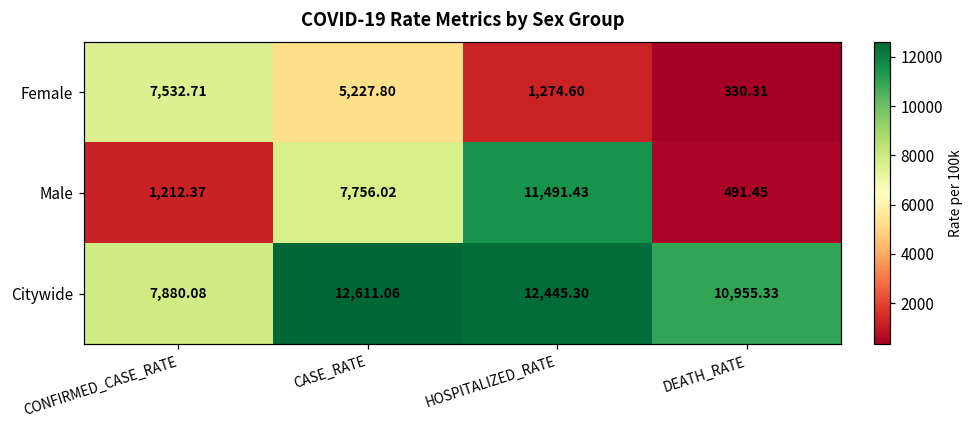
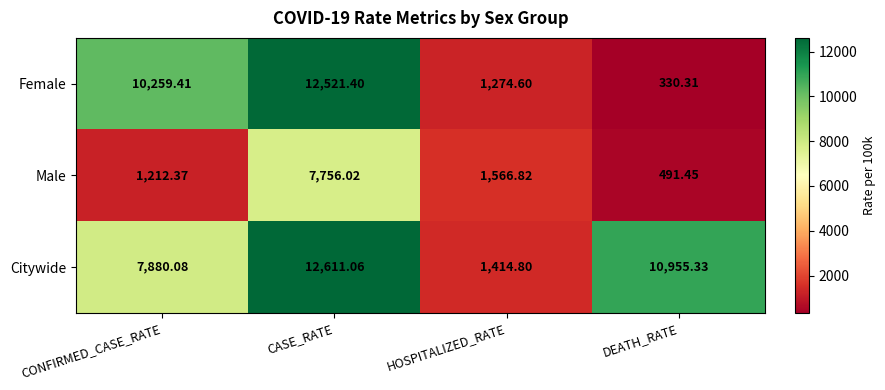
Female, CONFIRMED_CASE_RATE: 7,532.71 -> 10,259.41
Female, CASE_RATE: 5,227.80 -> 12,521.40
Male, HOSPITALIZED_RATE: 11,491.43 -> 1,566.82
Citywide, HOSPITALIZED_RATE: 12,445.30 -> 1,414.80
